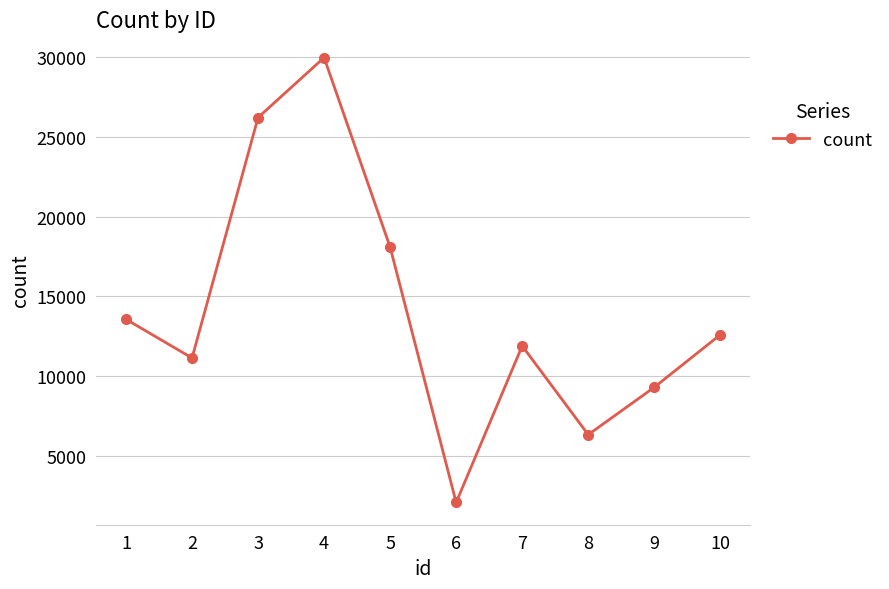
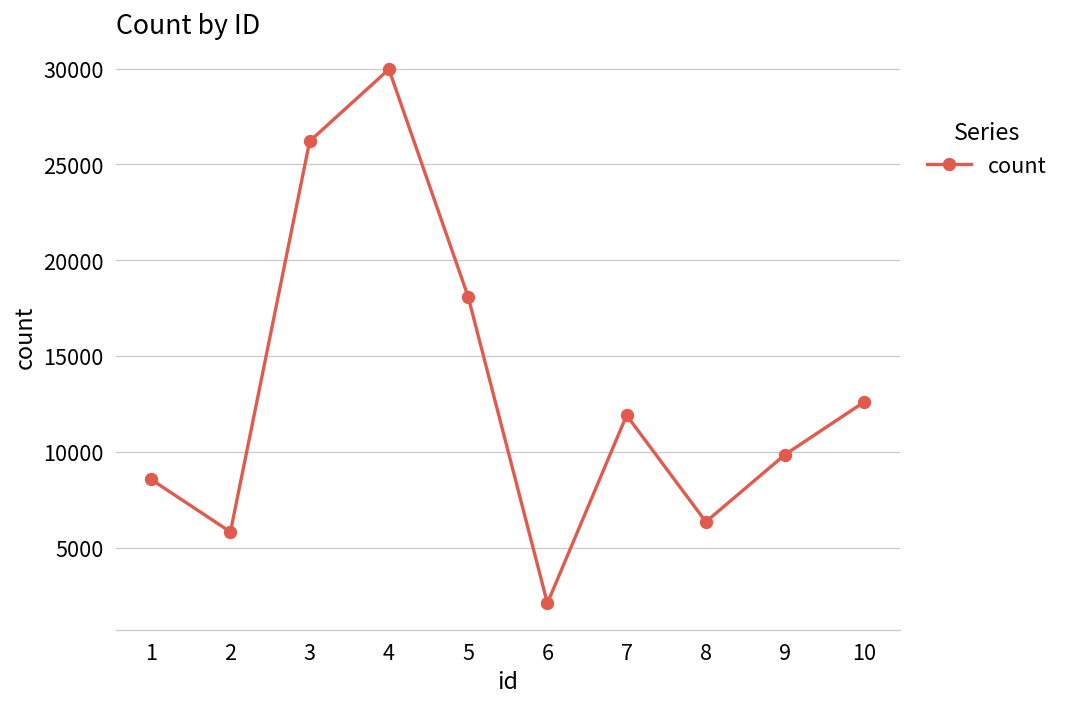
1: 13600 -> 8600
2: 11200 -> 5800
9: 9300 -> 9900
